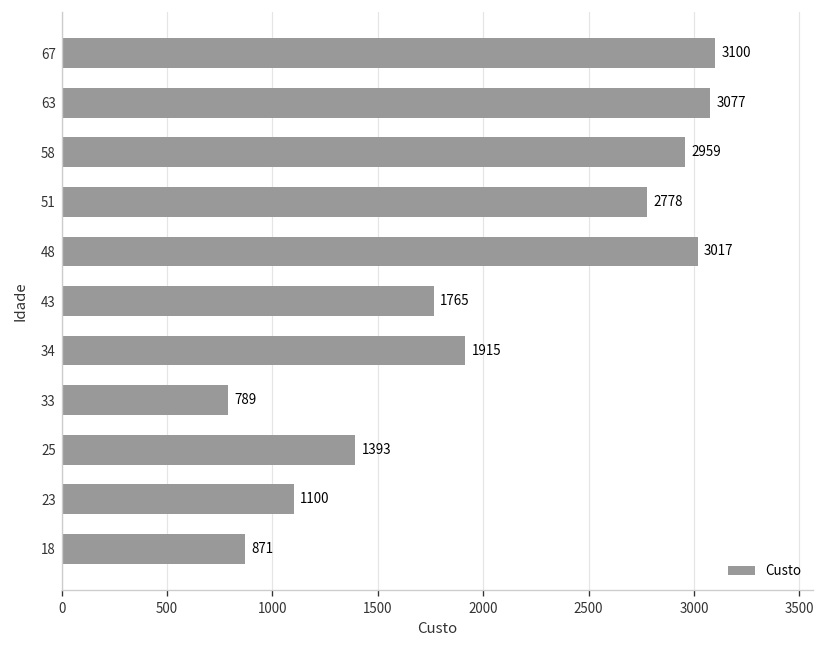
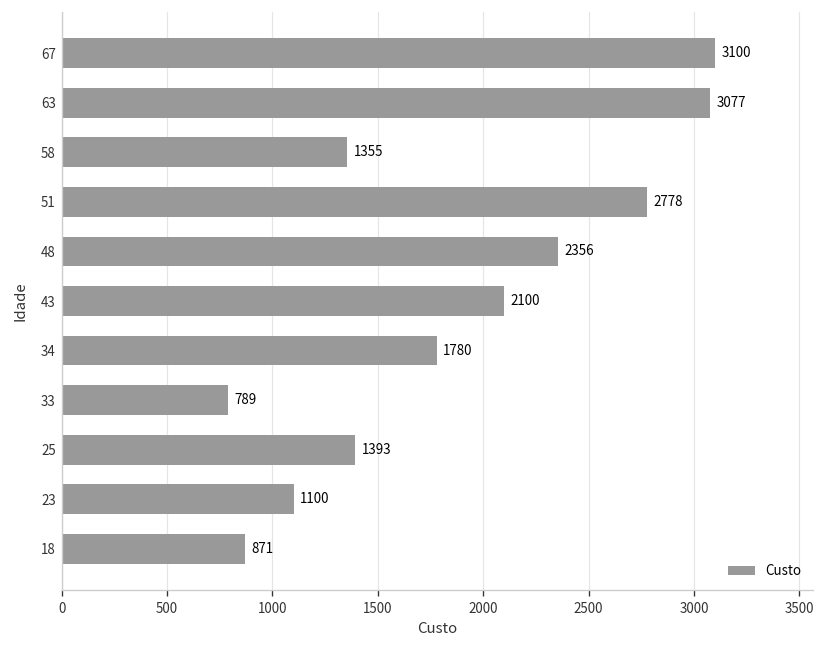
58: 2959 -> 1355
48: 3017 -> 2356
43: 1765 -> 2100
34: 1915 -> 1780
